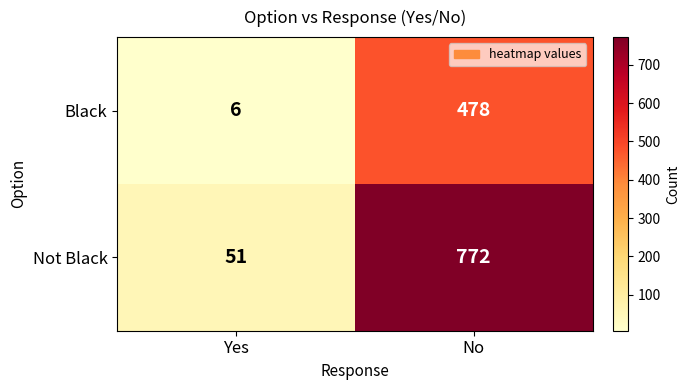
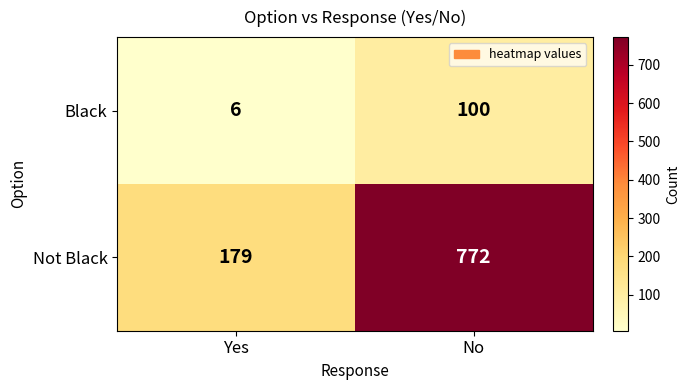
Black, No: 478 -> 100
Not Black, Yes: 51 -> 179
